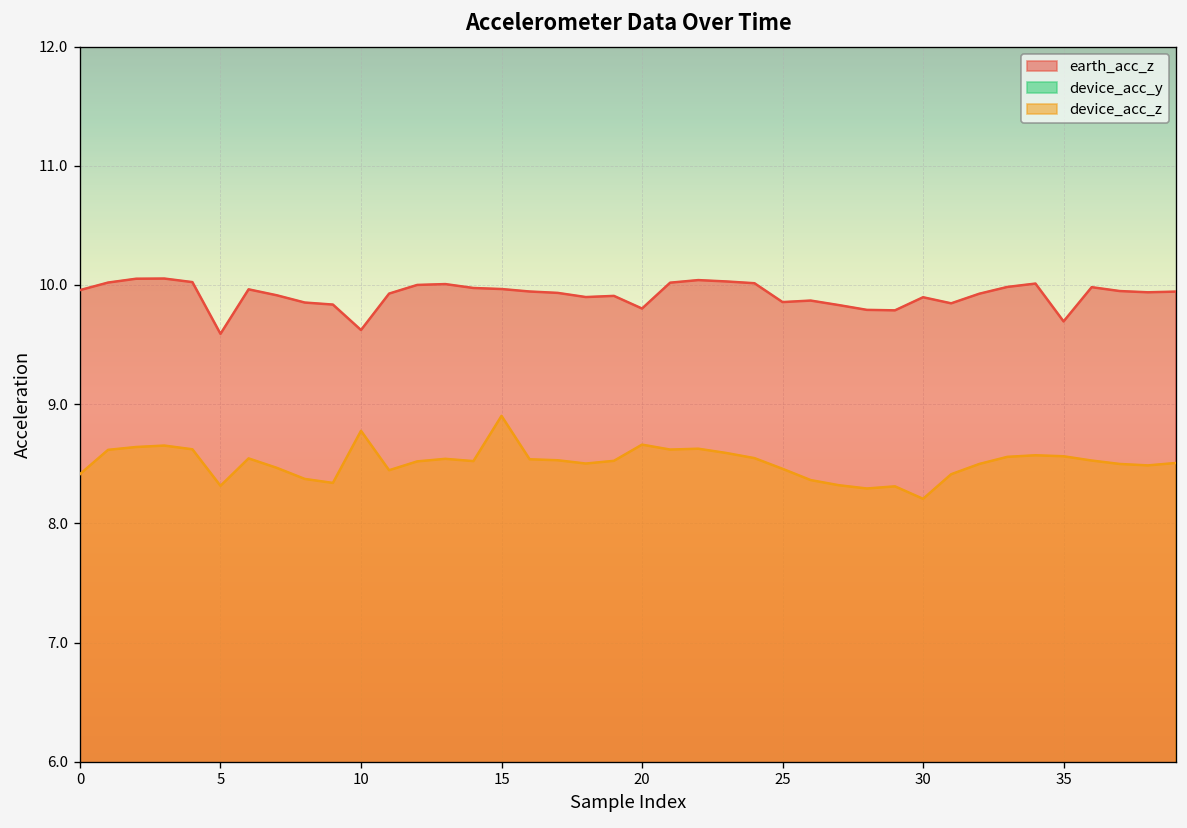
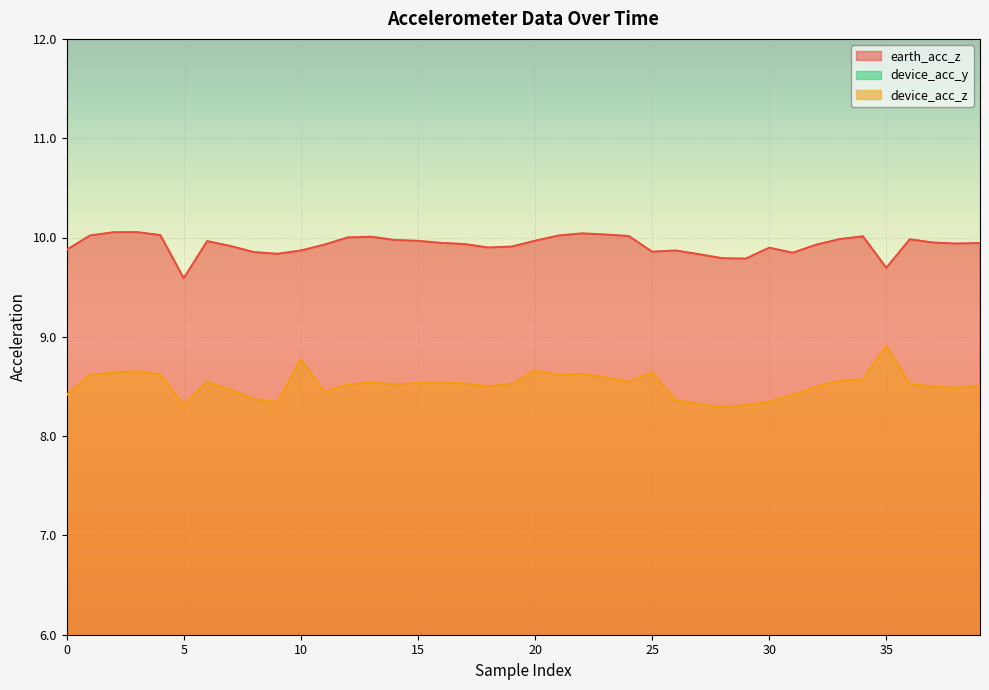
earth_acc_z, 0: 10.0 -> 9.9
earth_acc_z, 10: 9.6 -> 9.9
device_acc_z, 15: 8.9 -> 8.5
earth_acc_z, 20: 9.8 -> 10.0
device_acc_z, 25: 8.5 -> 8.6
device_acc_z, 30: 8.2 -> 8.3
device_acc_z, 35: 8.6 -> 8.9
